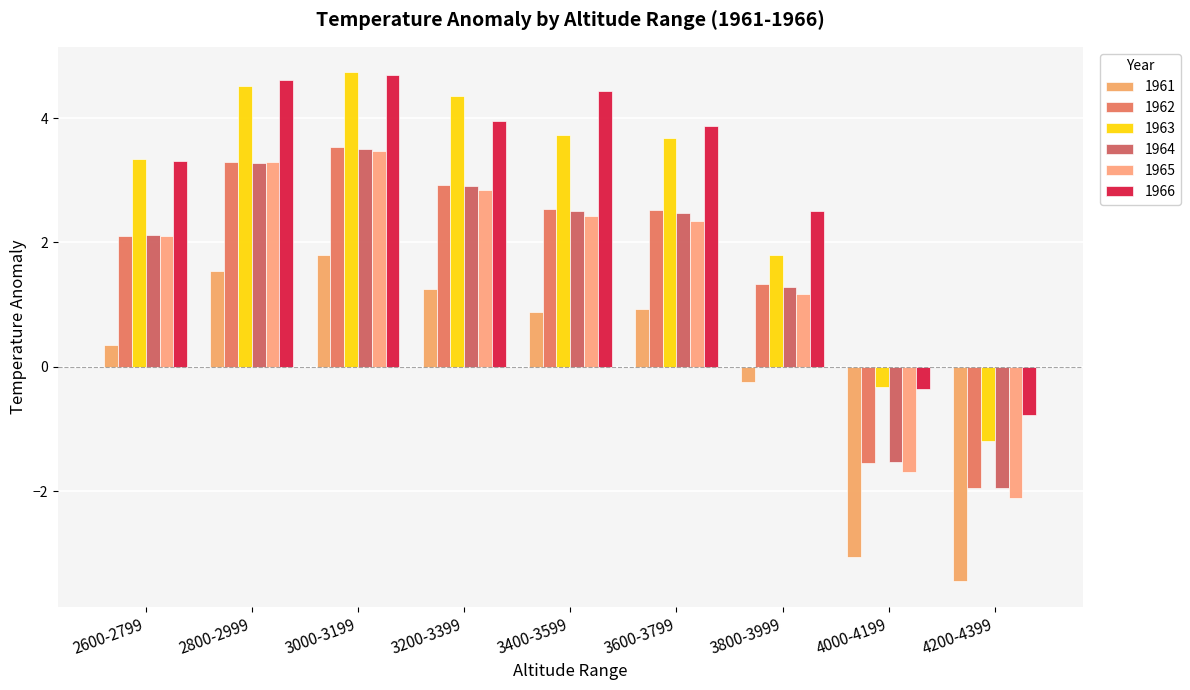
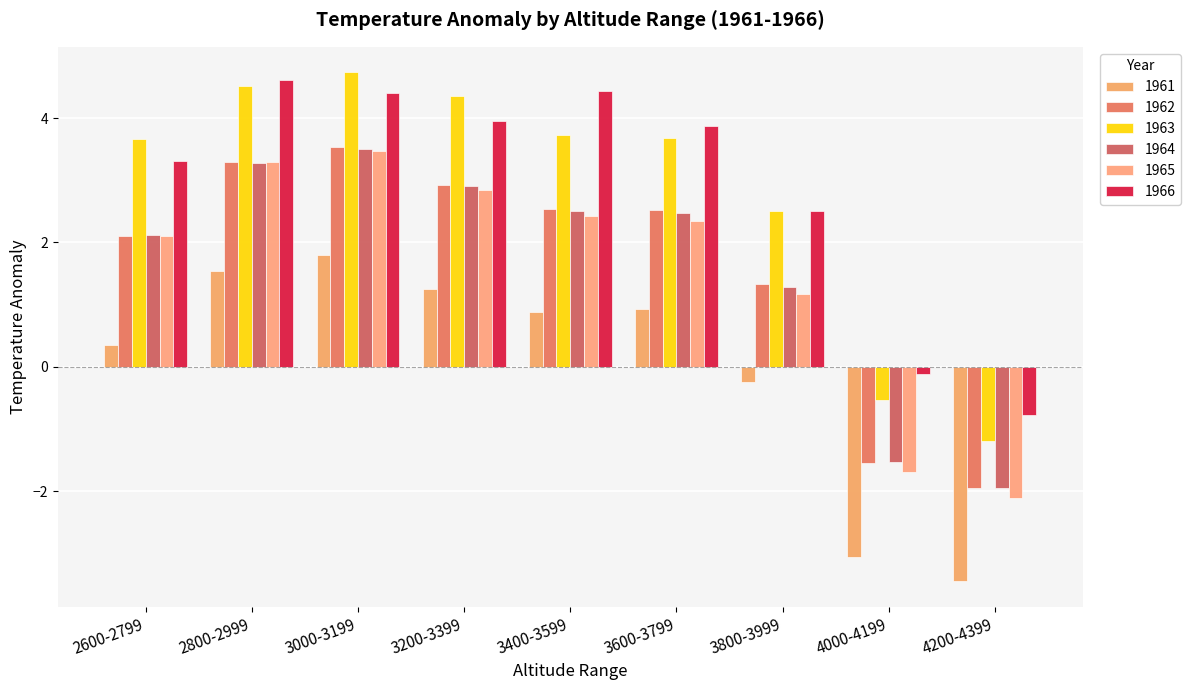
1963, 2600-2799: 3.4 -> 3.7
1966, 3000-3199: 4.7 -> 4.4
1963, 3800-3999: 1.8 -> 2.5
1963, 4000-4199: -0.3 -> -0.5
1966, 4000-4199: -0.4 -> -0.1
